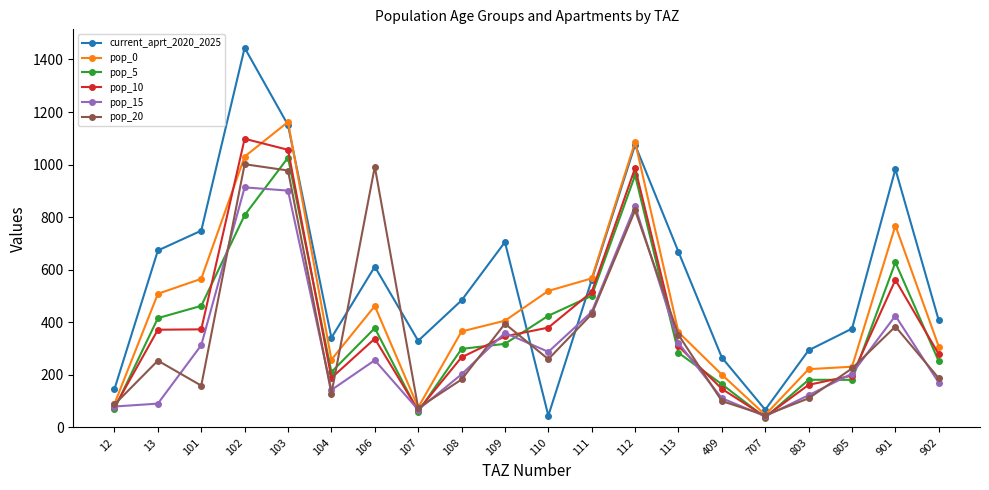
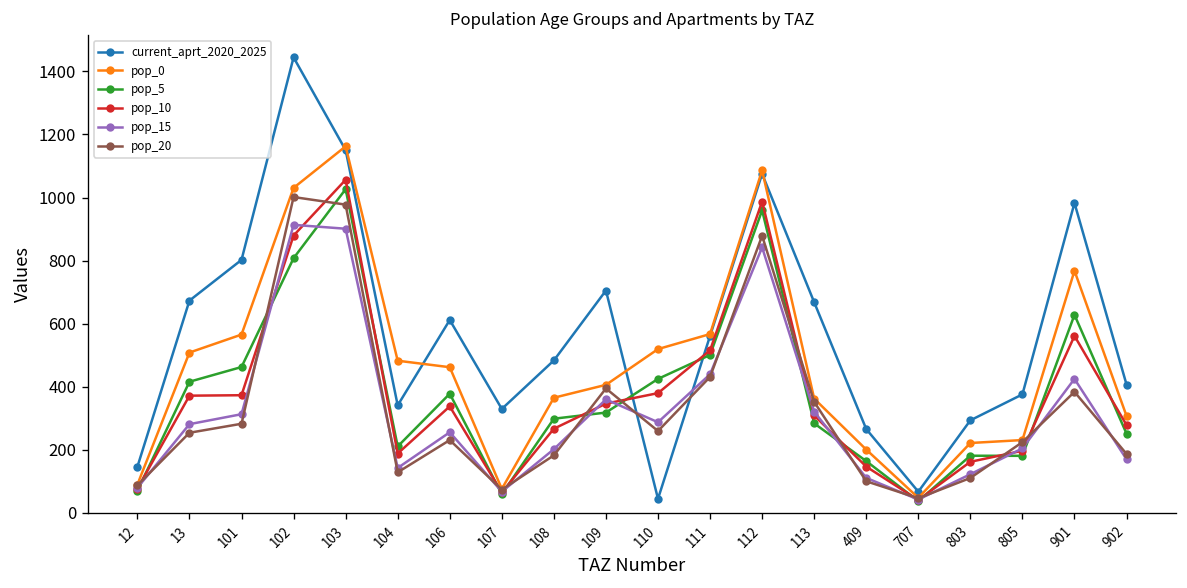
pop_15, 13: 90 -> 280
current_aprt_2020_2025, 101: 750 -> 800
pop_20, 101: 160 -> 280
pop_10, 102: 1100 -> 880
pop_0, 104: 260 -> 480
pop_20, 106: 990 -> 230
pop_20, 112: 830 -> 880
